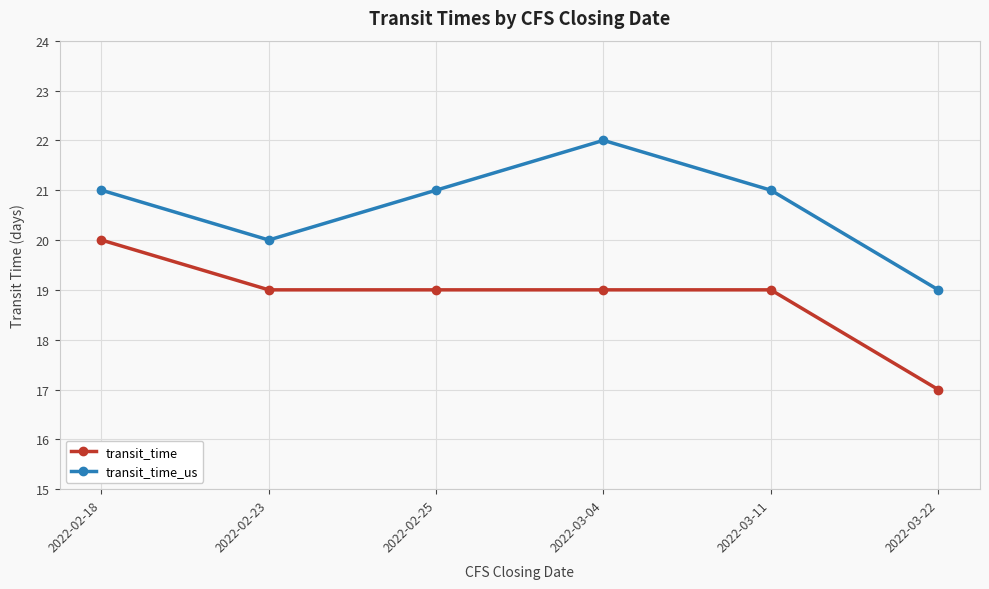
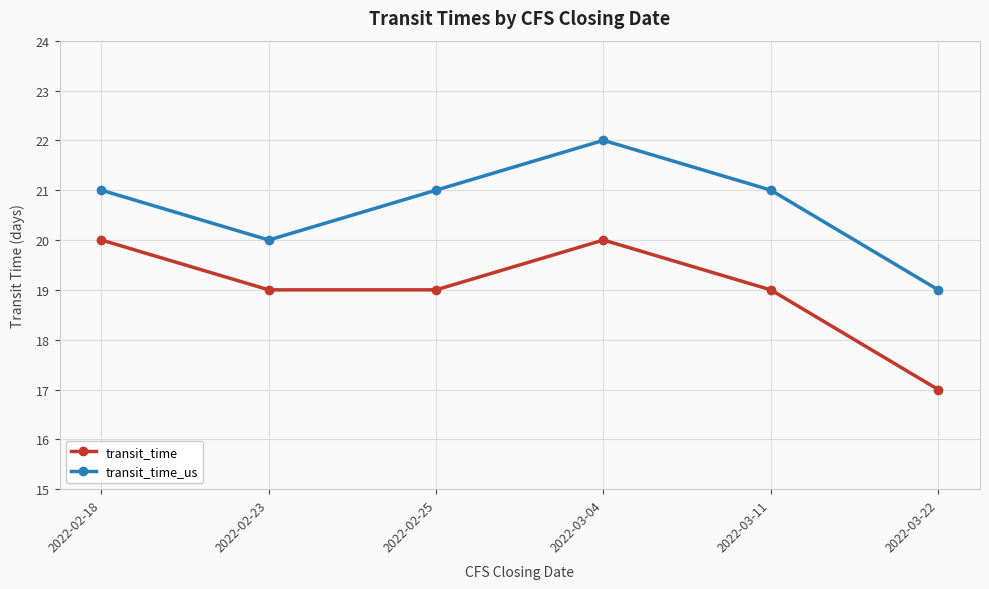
transit_time, 2022-03-04: 19 -> 20
